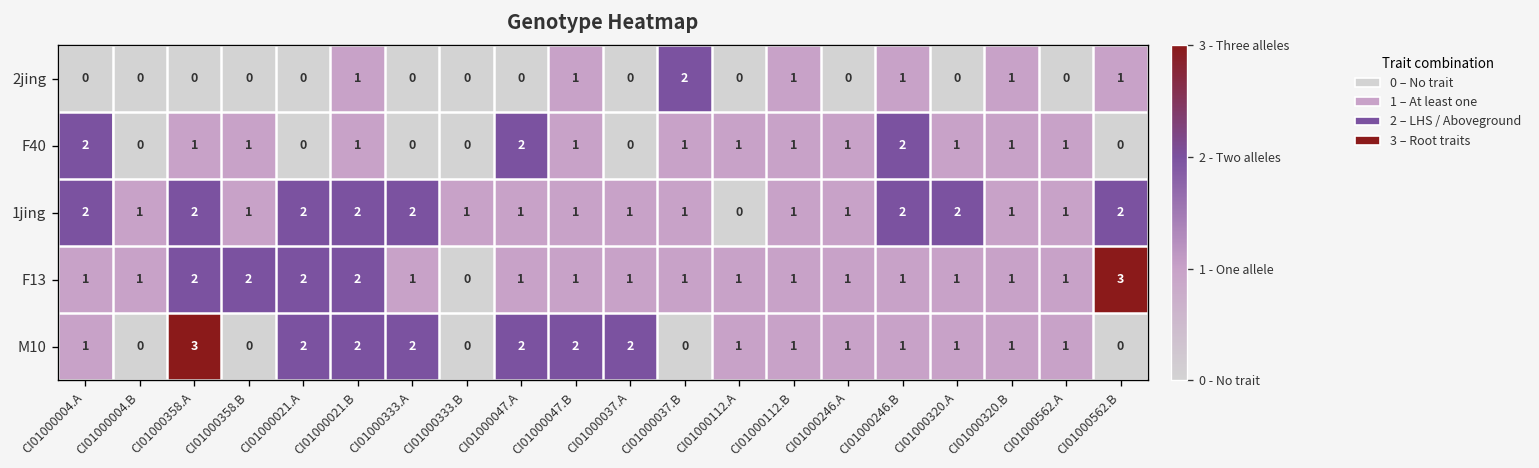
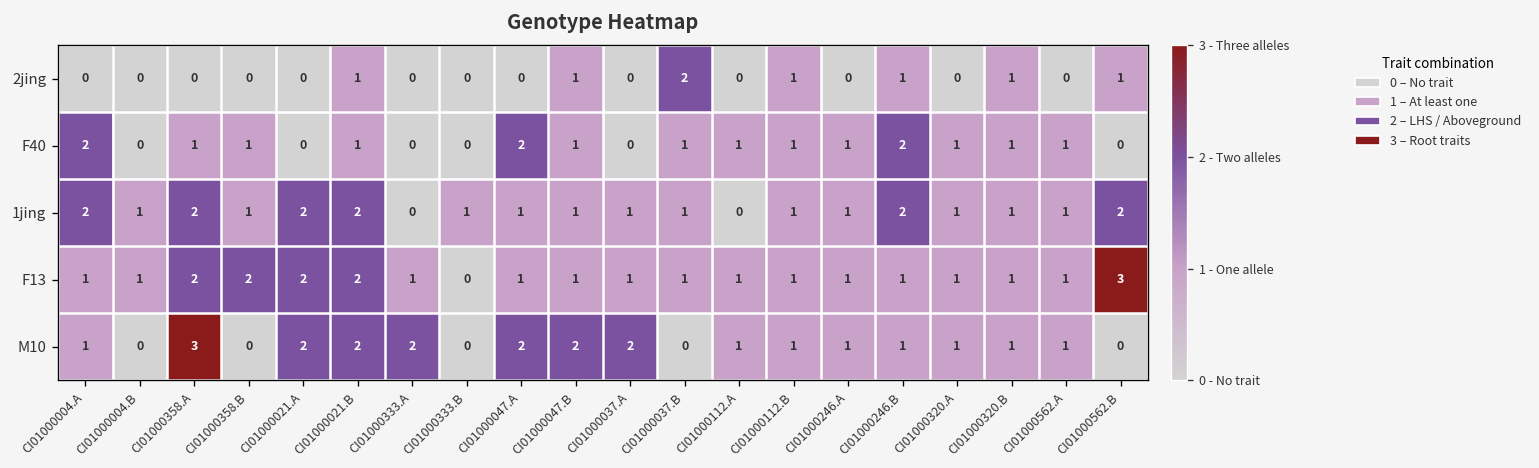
1jing, CI01000333.A: 2 -> 0
1jing, CI01000320.A: 2 -> 1
